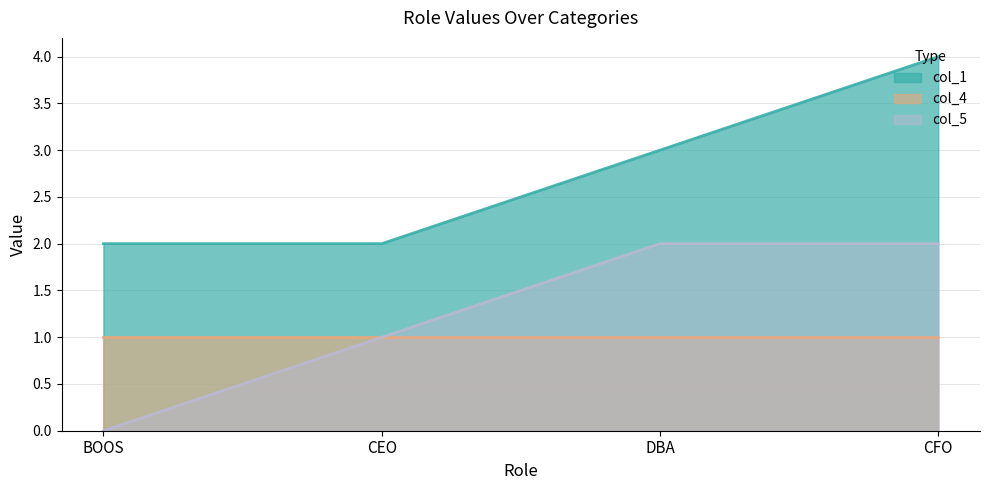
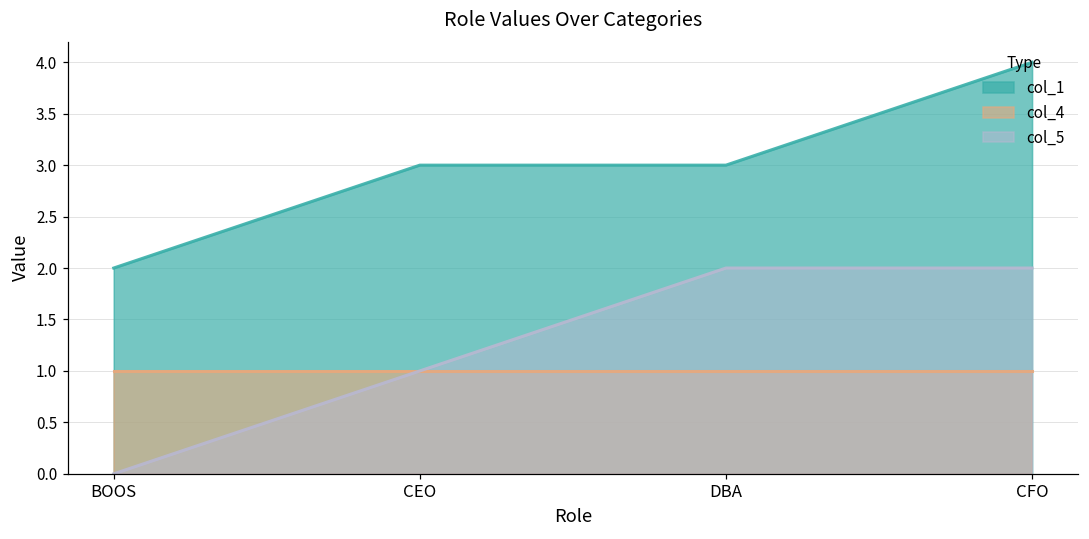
col_1, CEO: 2 -> 3
